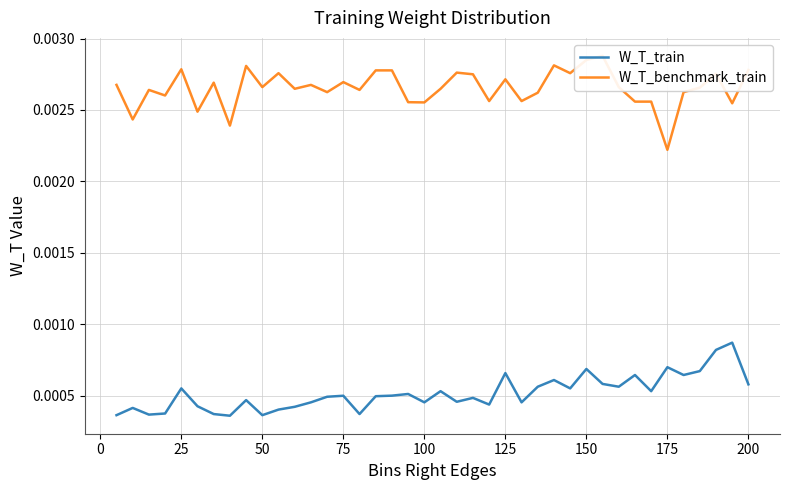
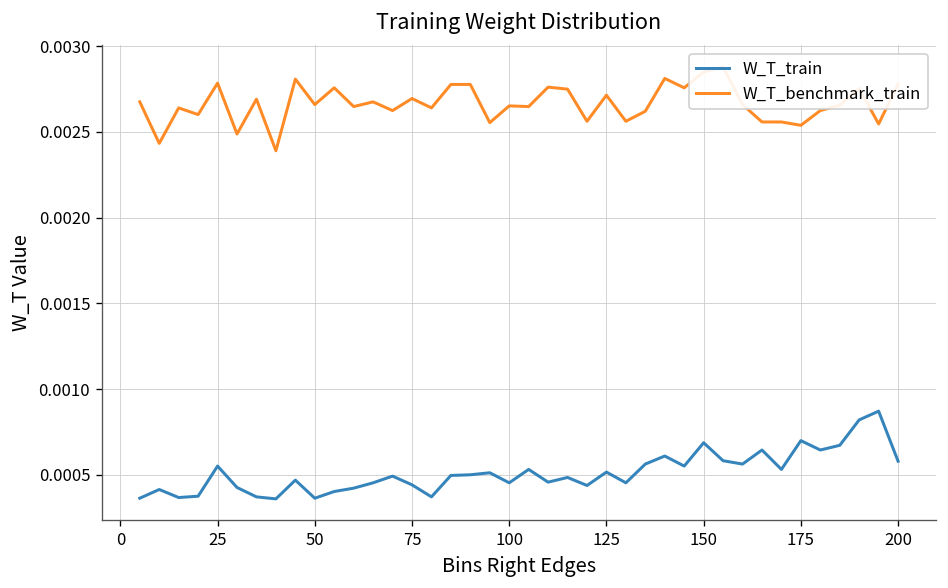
W_T_train, 75: 0.00050 -> 0.00044
W_T_benchmark_train, 100: 0.00255 -> 0.00265
W_T_train, 125: 0.00066 -> 0.00052
W_T_benchmark_train, 175: 0.00222 -> 0.00254
